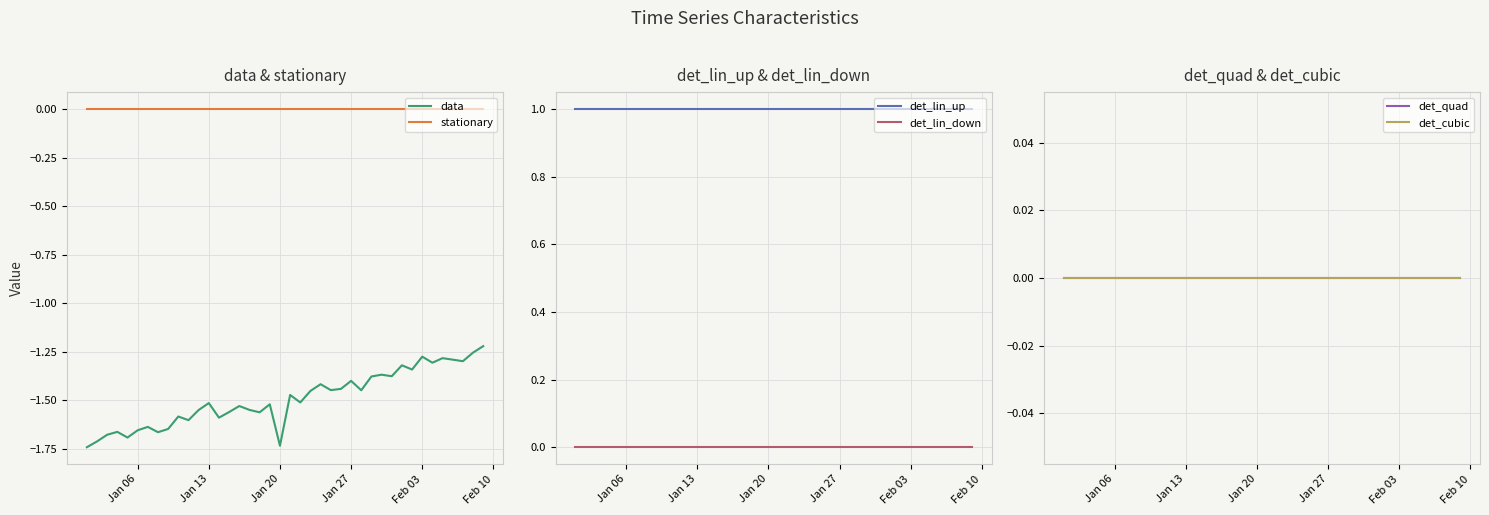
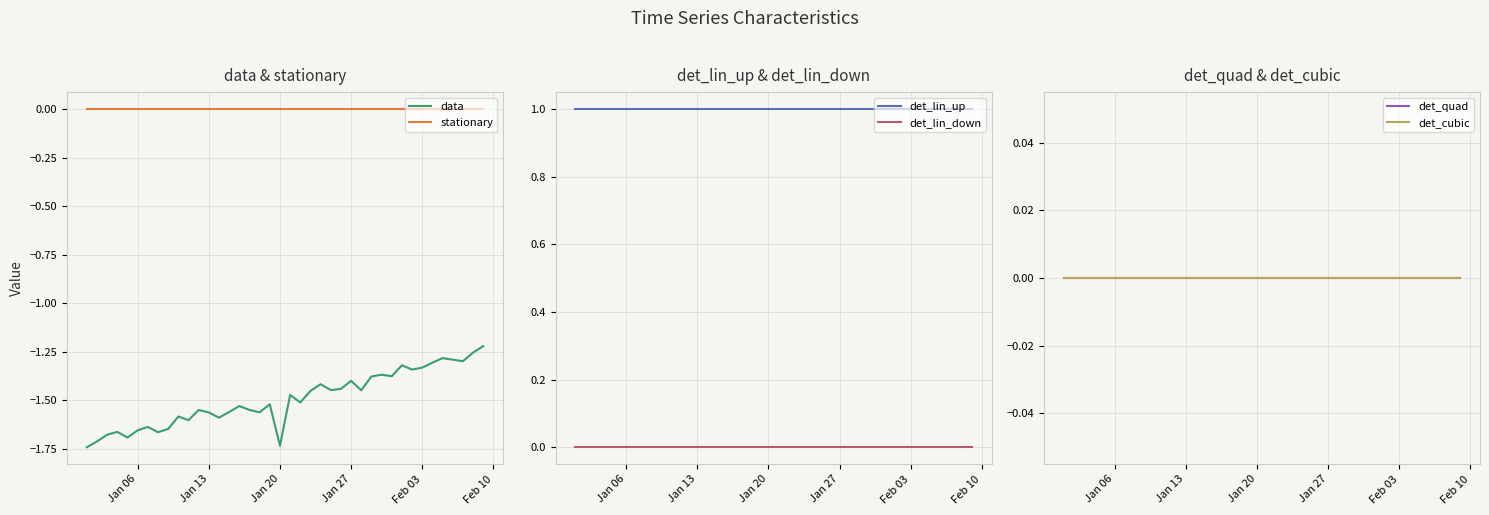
data & stationary, data, Jan 13: -1.51 -> -1.56
data & stationary, data, Feb 03: -1.28 -> -1.33
